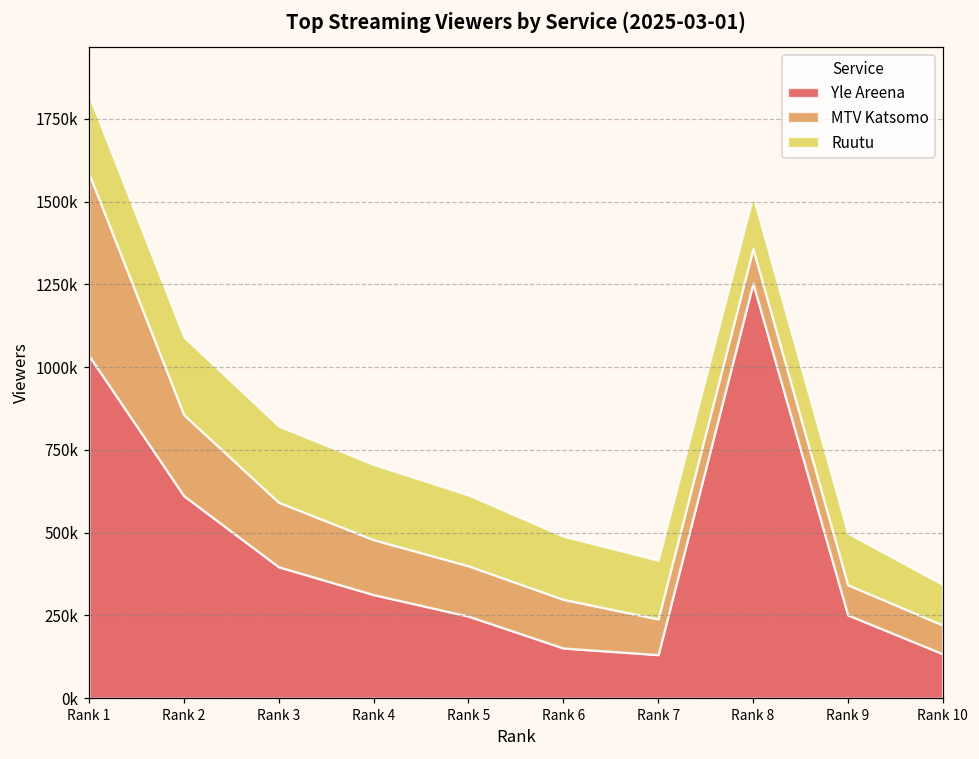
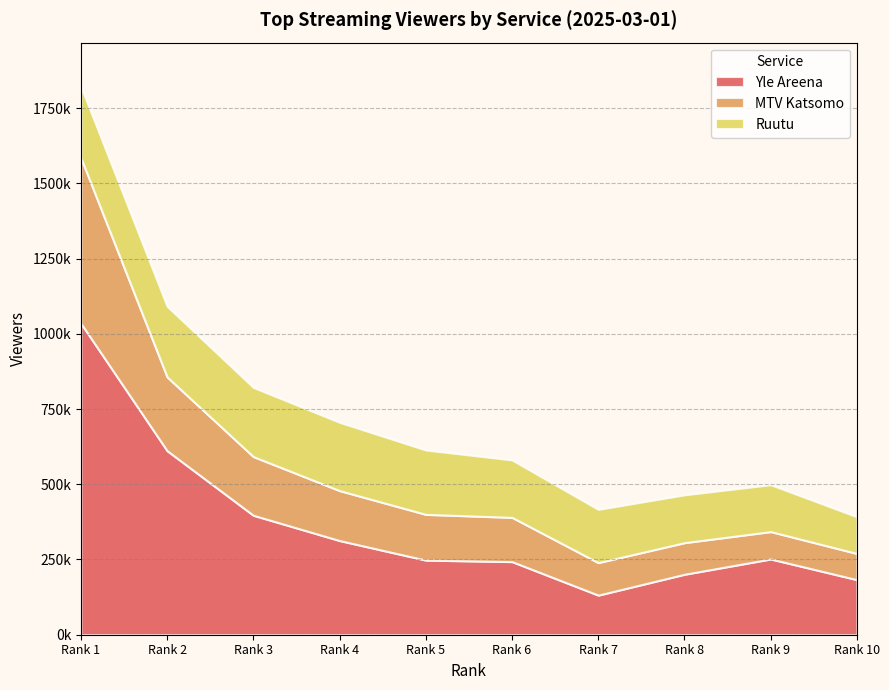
Yle Areena, Rank 6: 150000 -> 240000
Yle Areena, Rank 8: 1250000 -> 200000
Yle Areena, Rank 10: 130000 -> 180000
